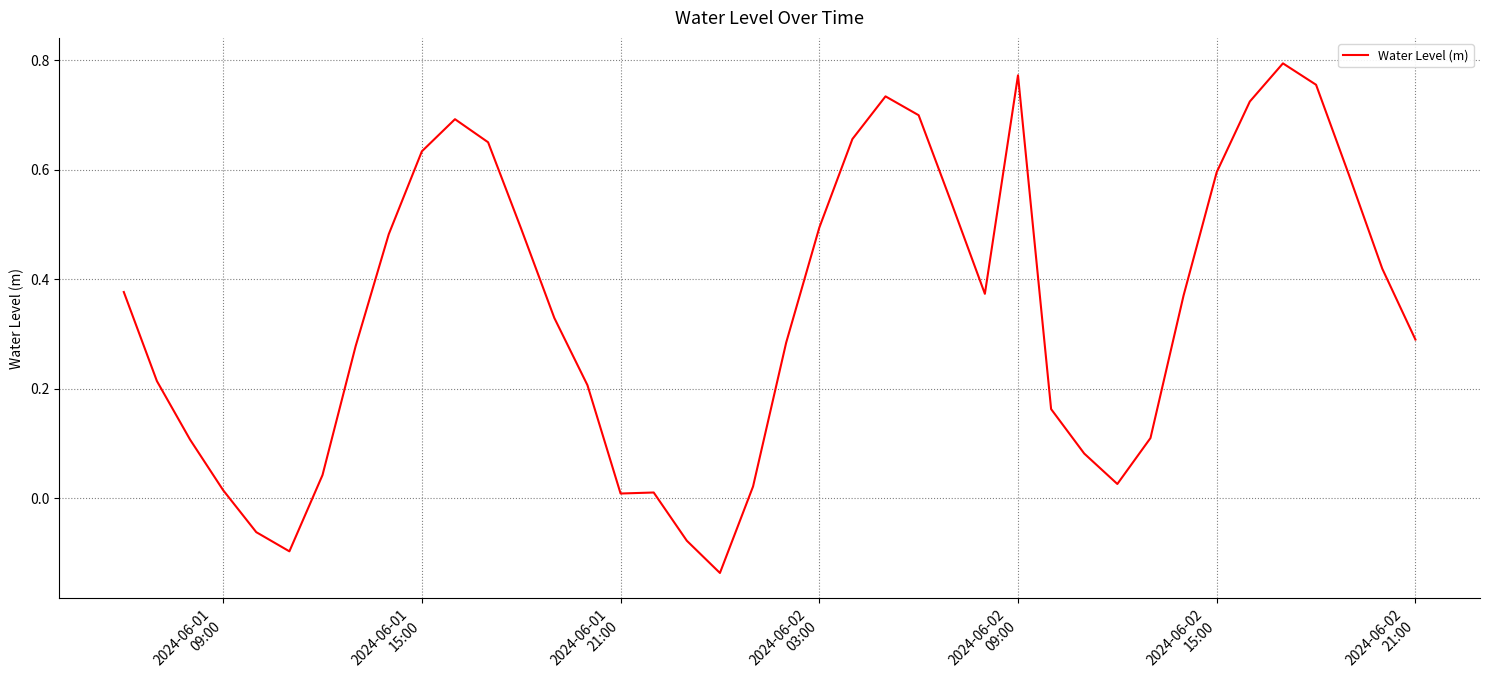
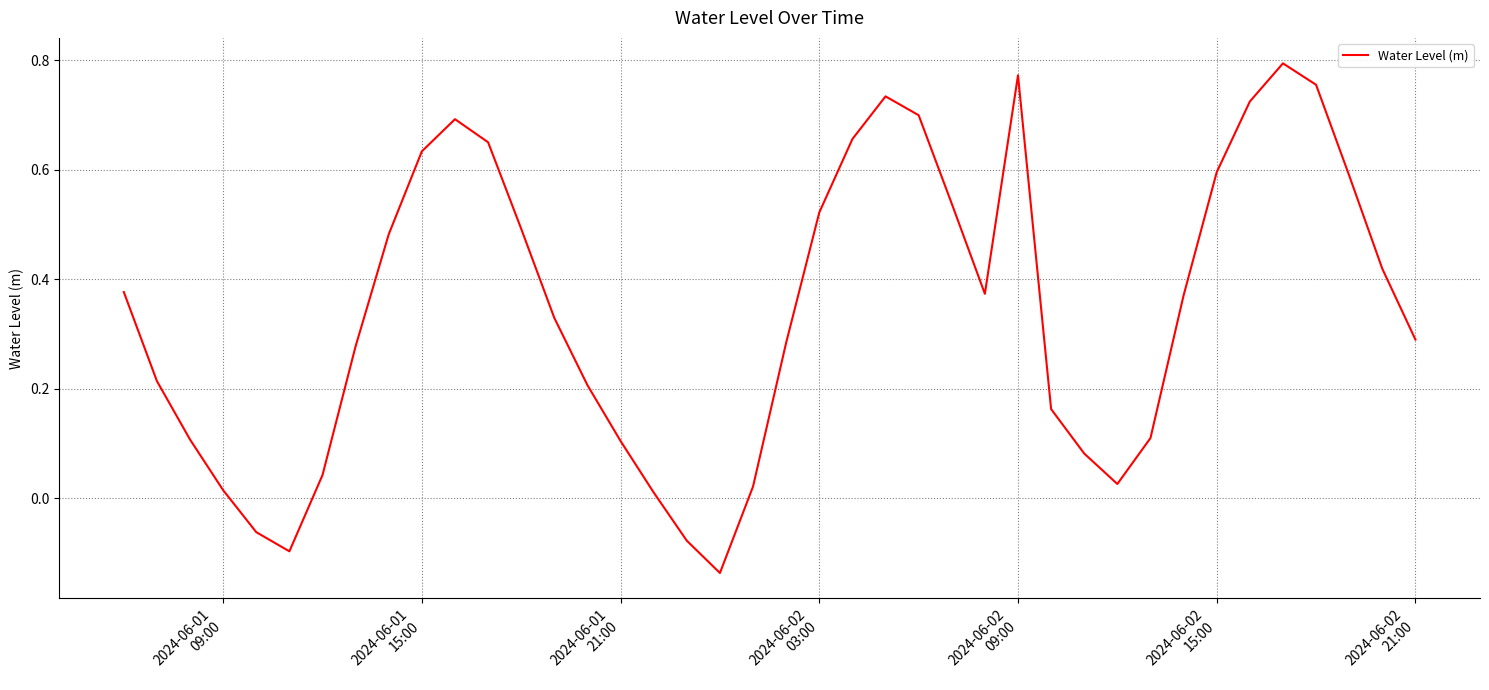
2024-06-01 21:00: 0.01 -> 0.10
2024-06-02 03:00: 0.49 -> 0.52
